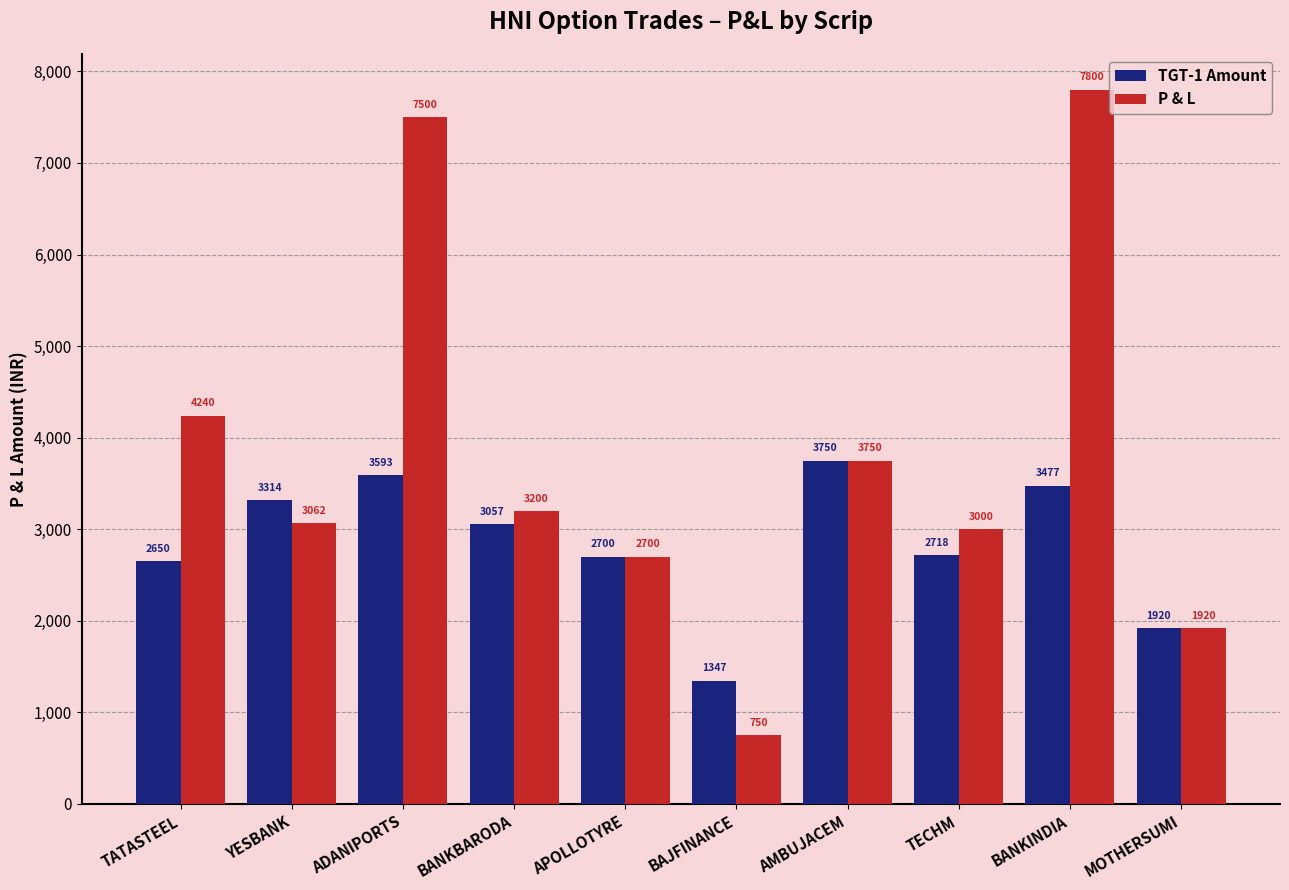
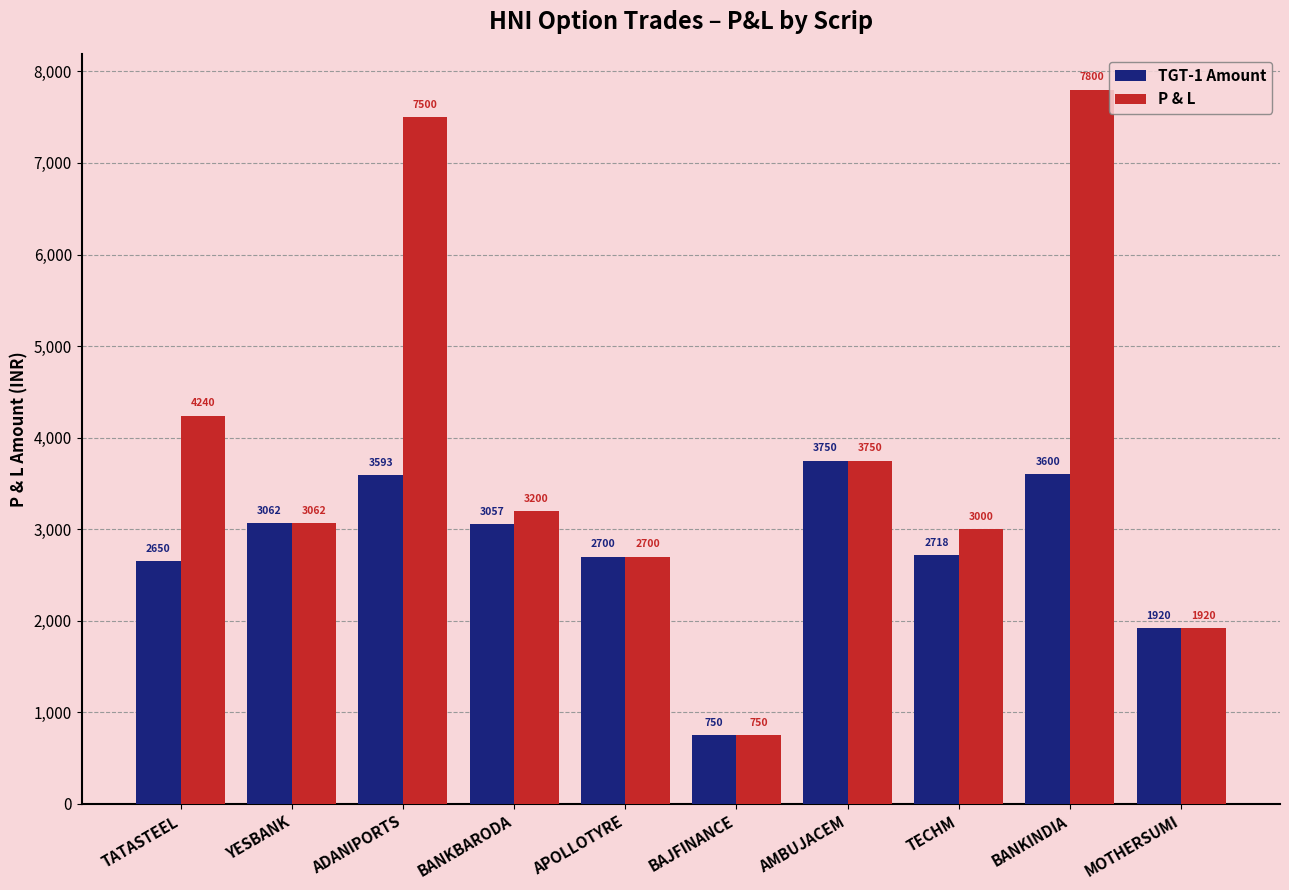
TGT-1 Amount, YESBANK: 3314 -> 3062
TGT-1 Amount, BAJFINANCE: 1347 -> 750
TGT-1 Amount, BANKINDIA: 3477 -> 3600
